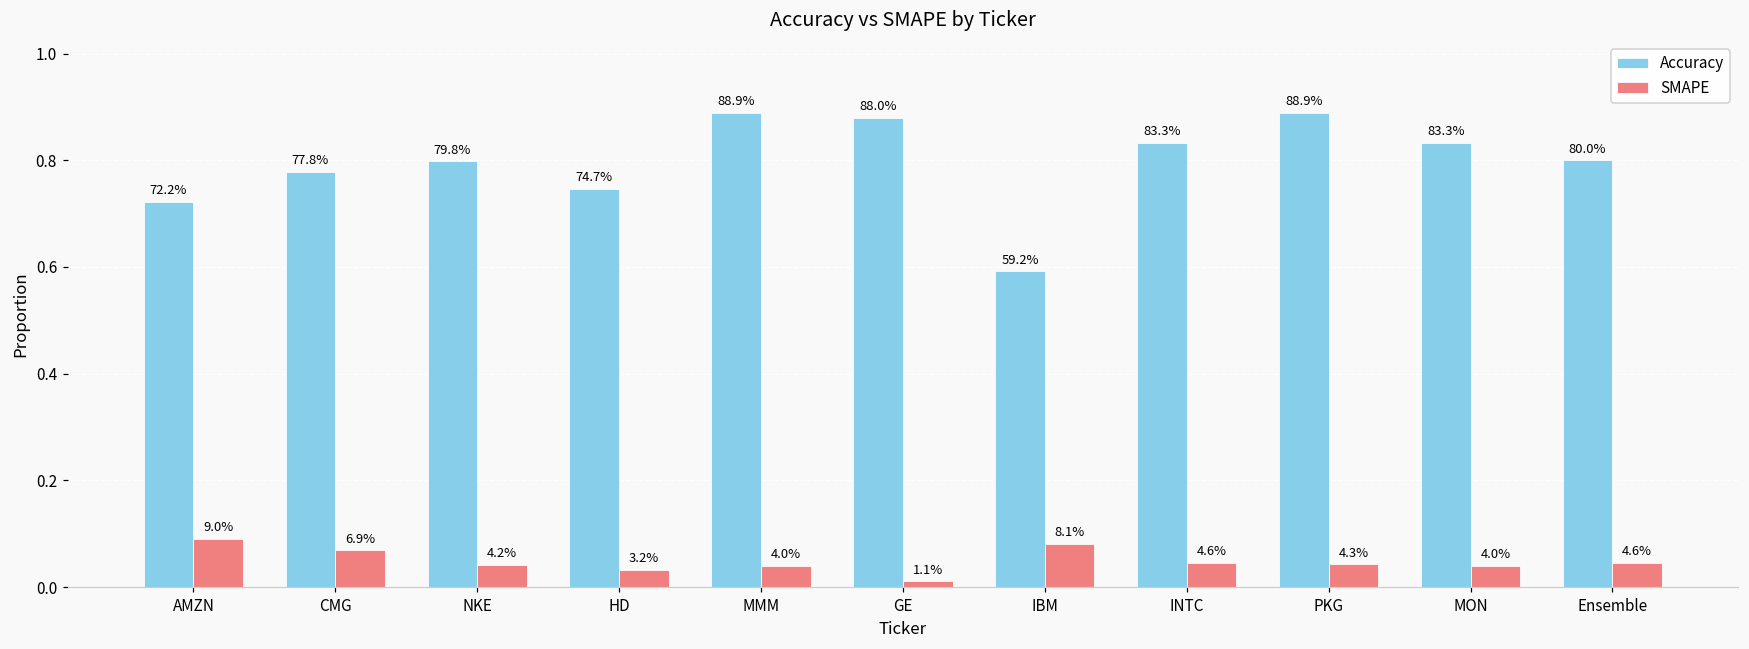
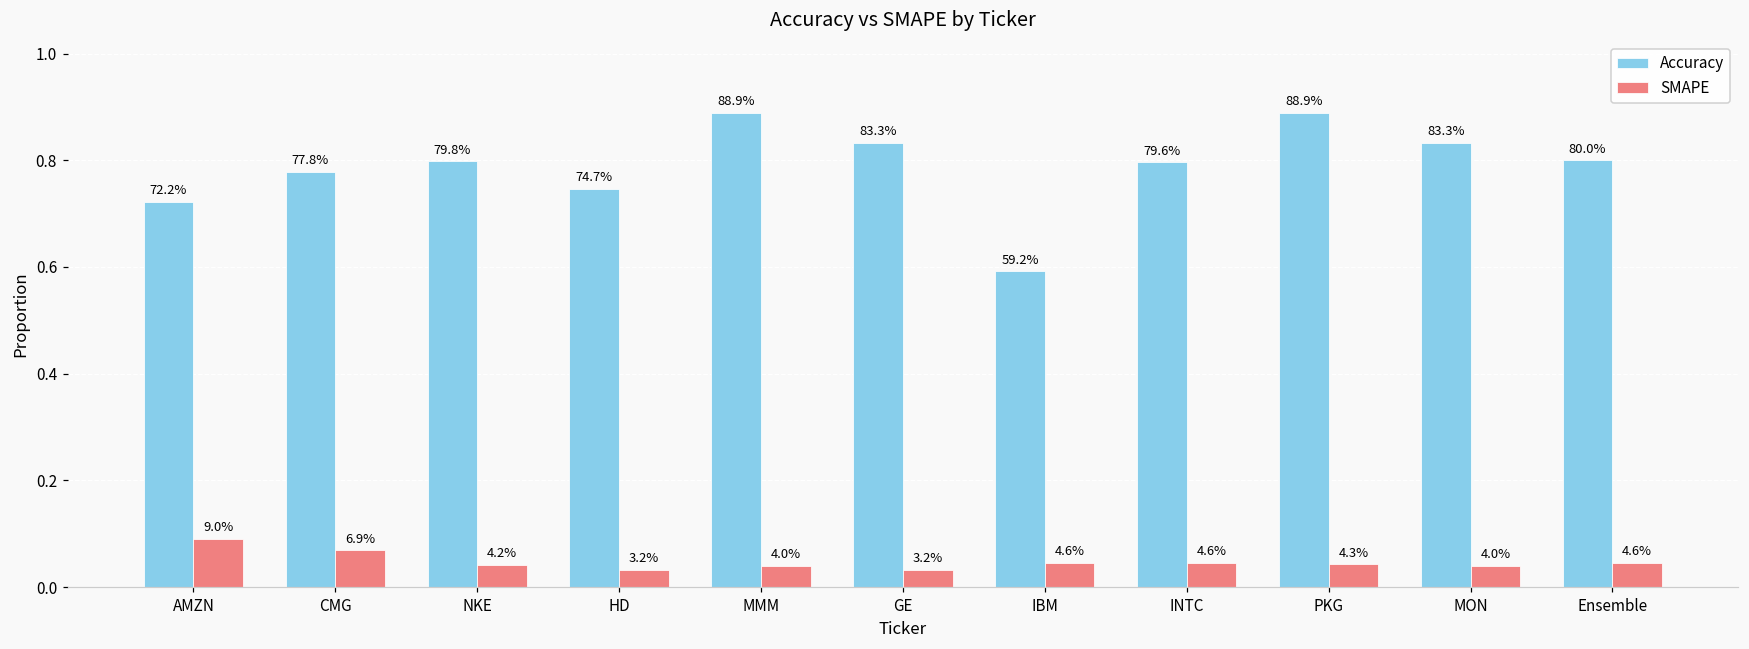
Accuracy, GE: 88.0% -> 83.3%
SMAPE, GE: 1.1% -> 3.2%
SMAPE, IBM: 8.1% -> 4.6%
Accuracy, INTC: 83.3% -> 79.6%
